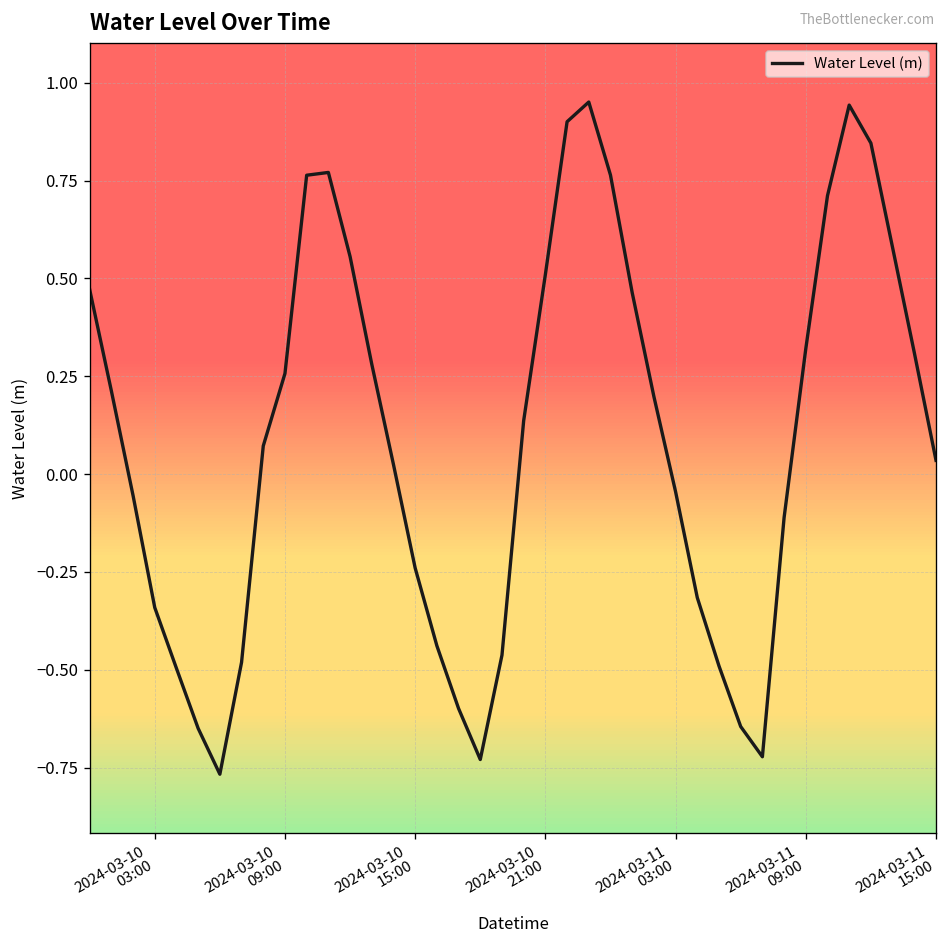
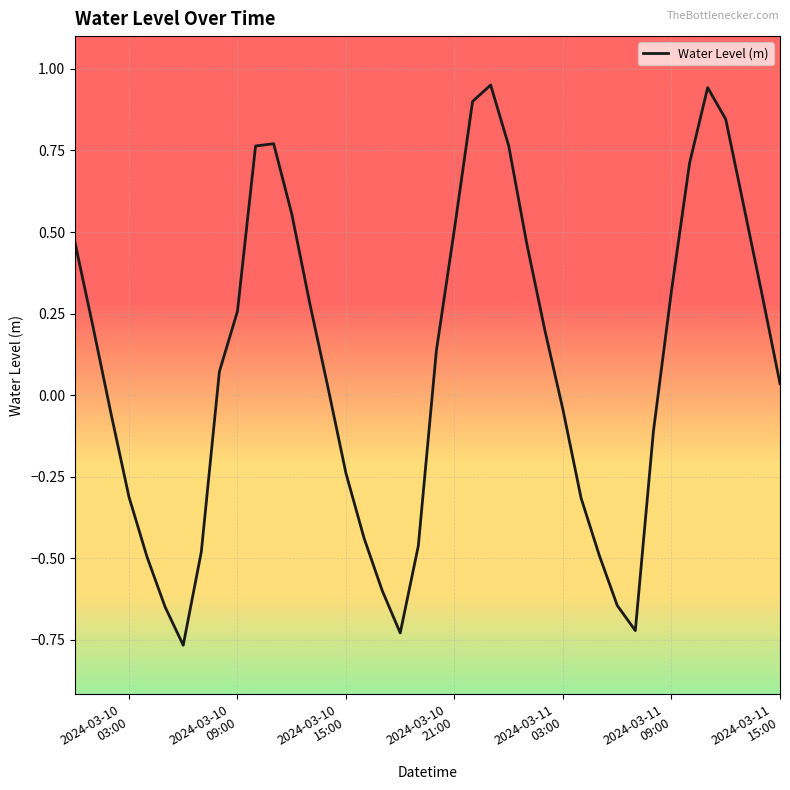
2024-03-10 03:00: -0.34 -> -0.31
